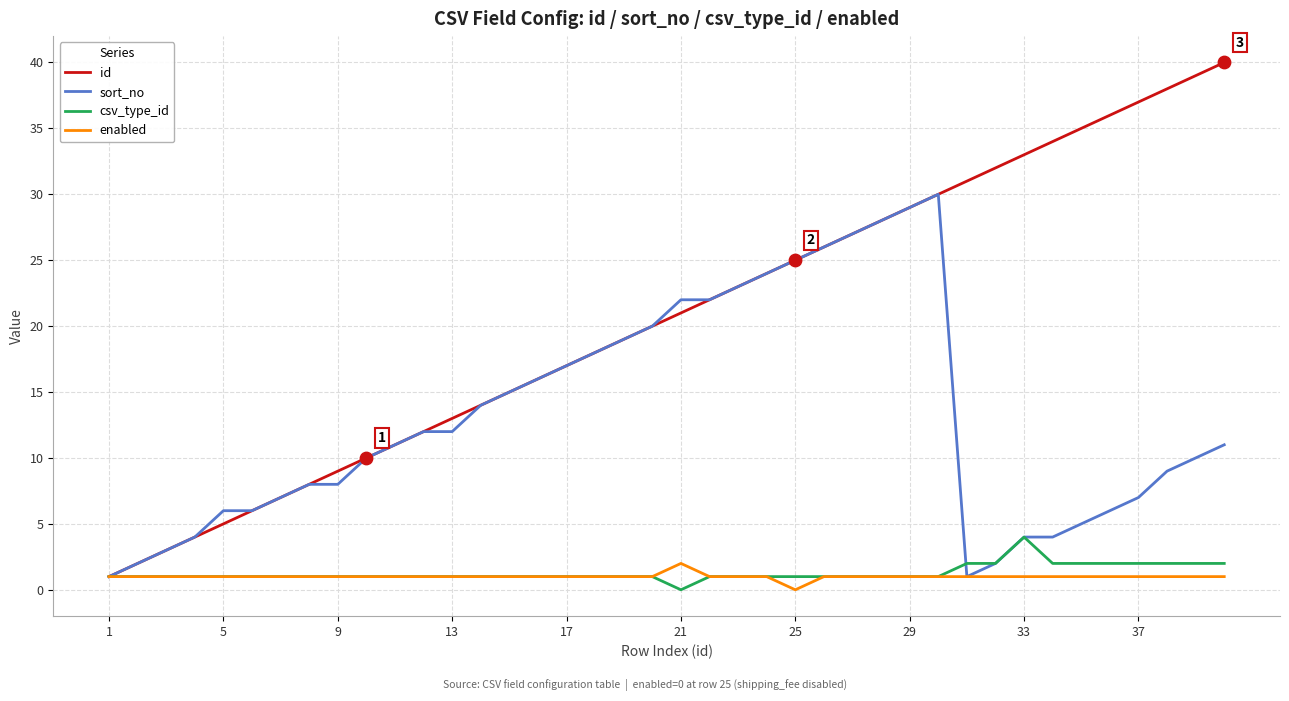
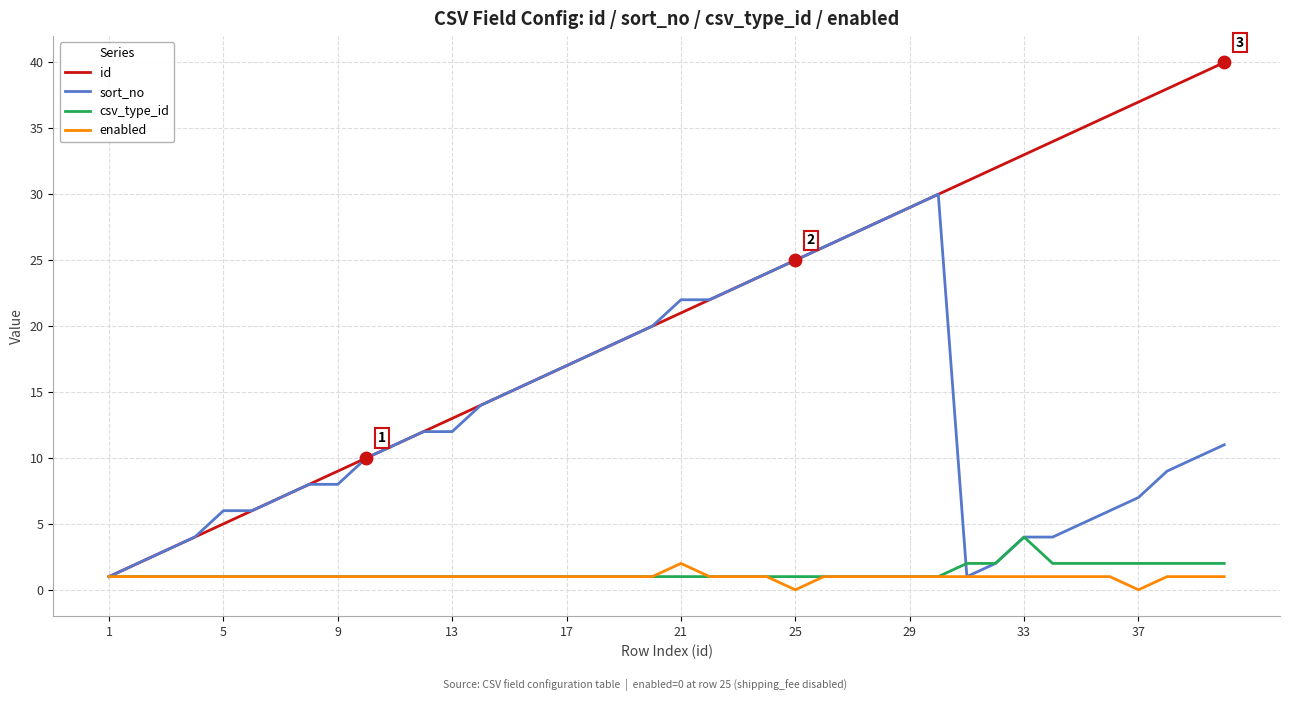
csv_type_id, 21: 0 -> 1
enabled, 37: 1 -> 0
